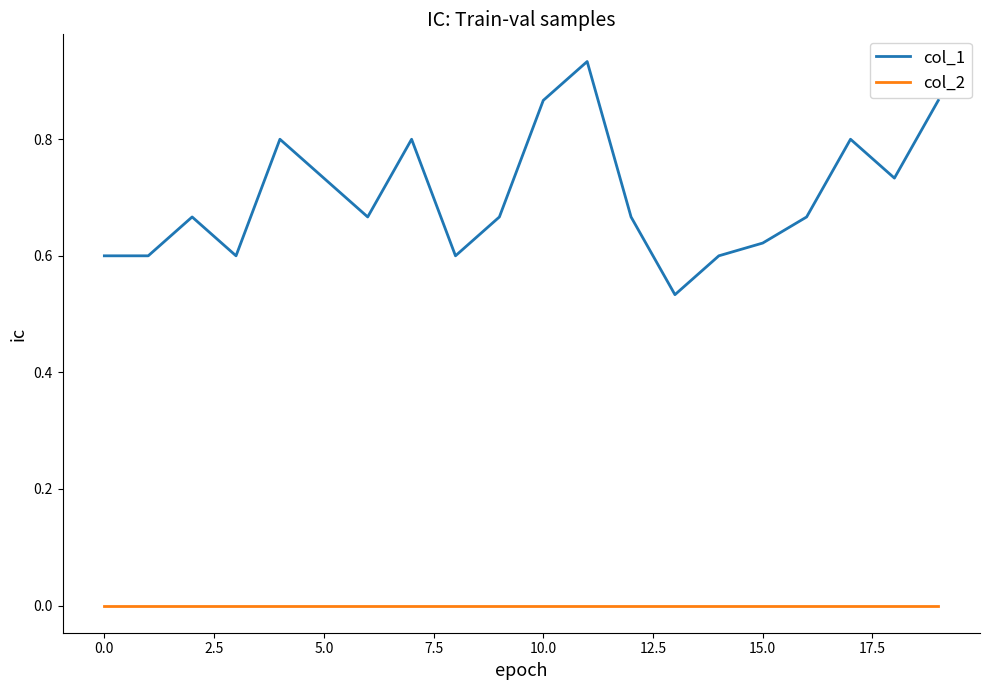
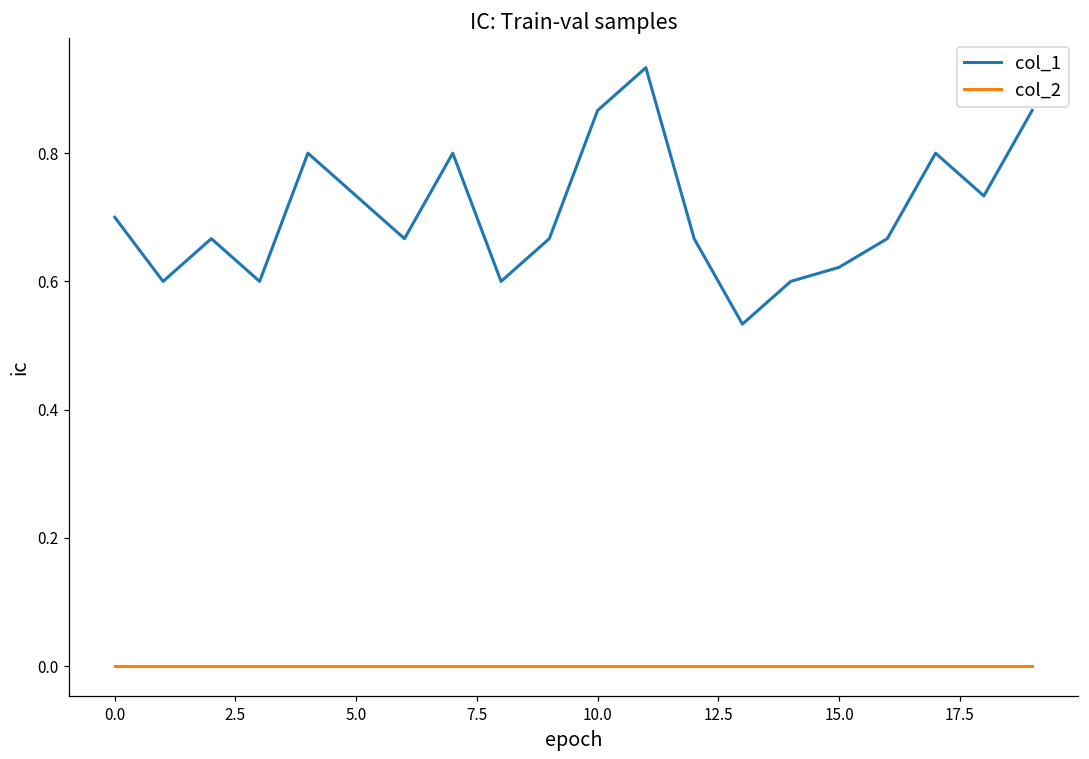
col_1, 0.0: 0.6 -> 0.7
